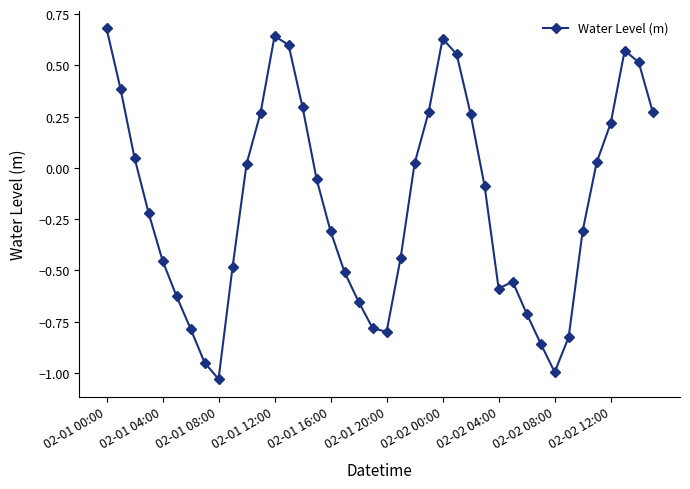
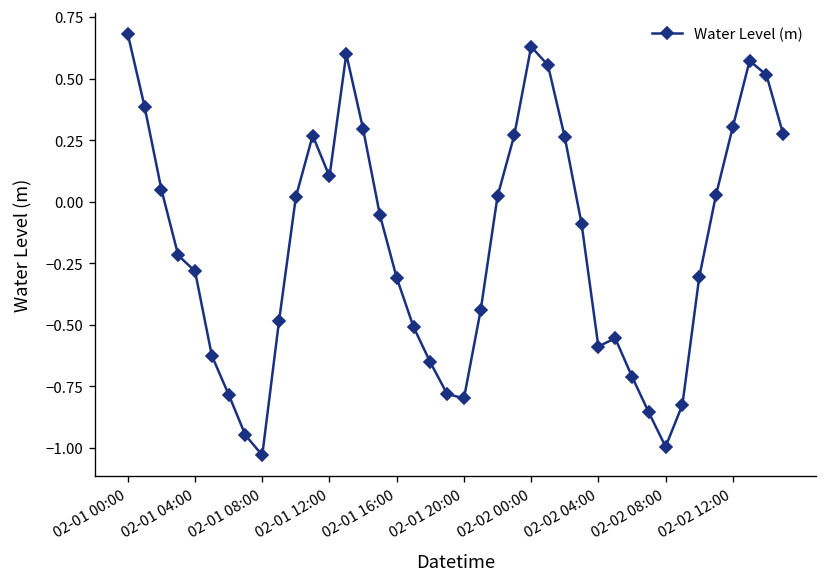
02-01 04:00: -0.45 -> -0.28
02-01 12:00: 0.64 -> 0.10
02-02 12:00: 0.22 -> 0.30
